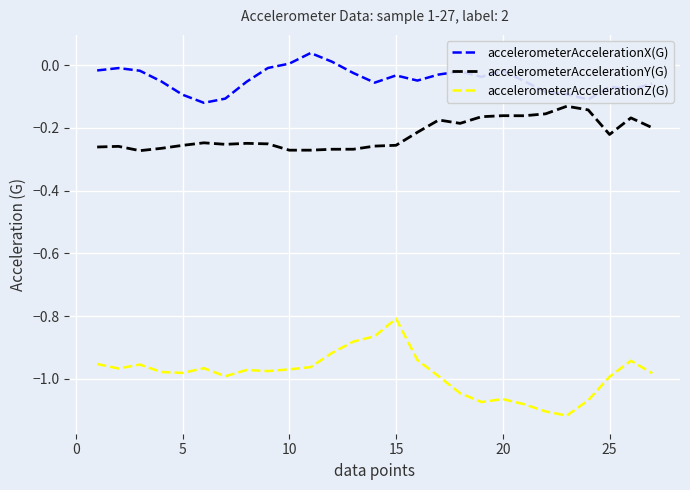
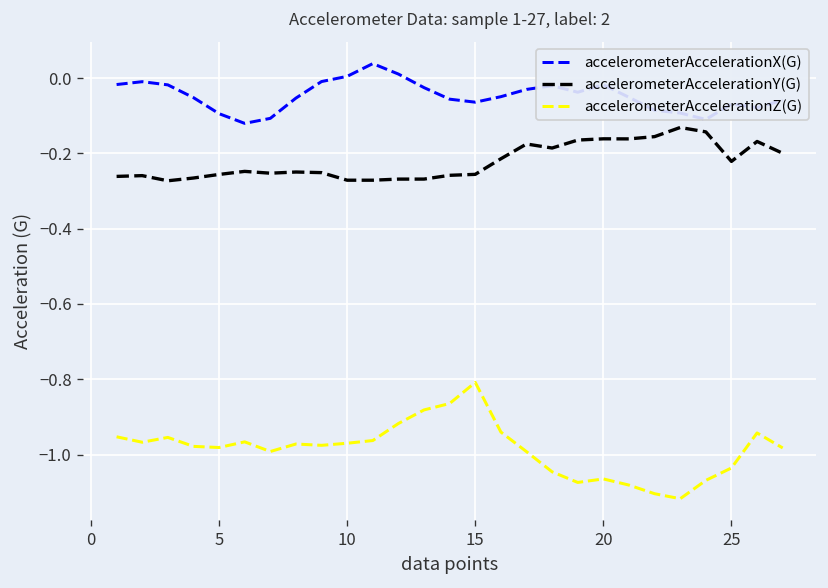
accelerometerAccelerationX(G), 15: -0.03 -> -0.06
accelerometerAccelerationZ(G), 25: -0.99 -> -1.04
